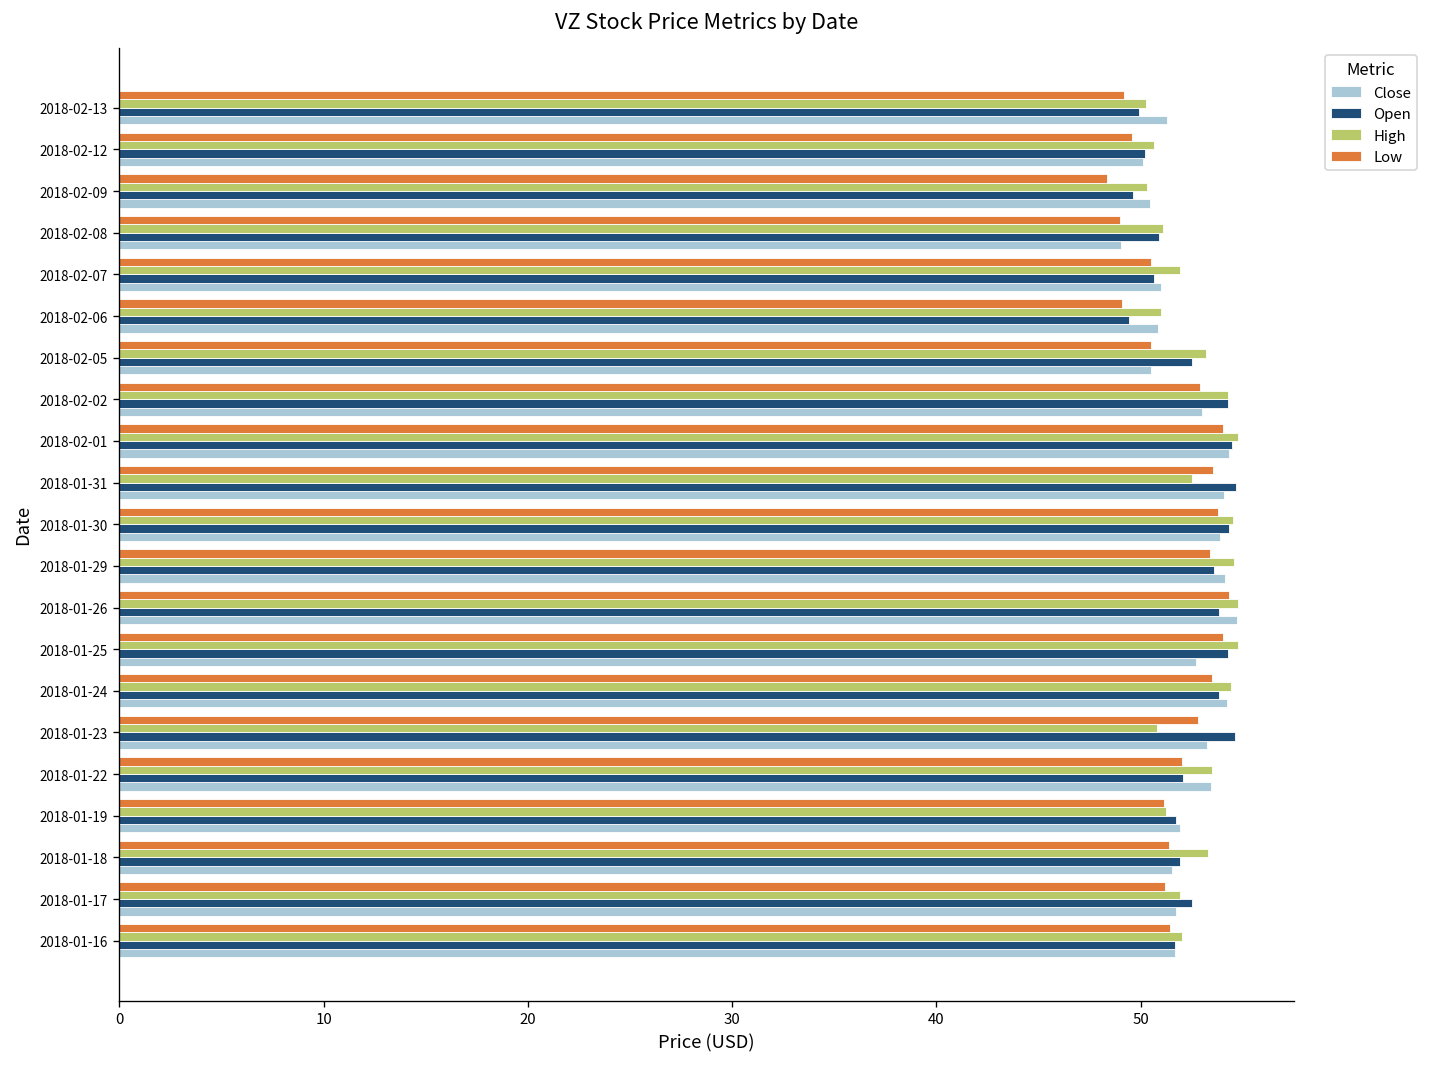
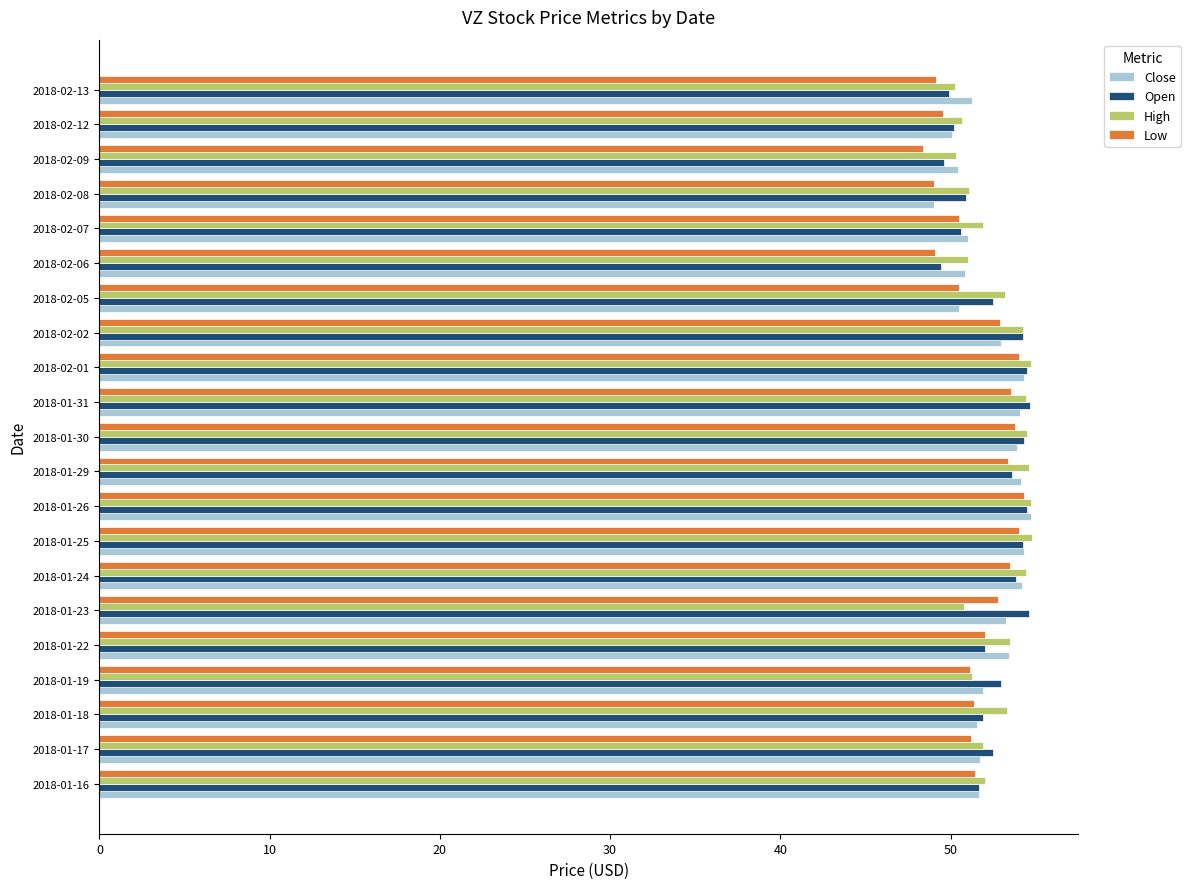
High, 2018-01-31: 52.5 -> 54.4
Open, 2018-01-26: 53.8 -> 54.5
Close, 2018-01-25: 52.7 -> 54.3
Open, 2018-01-19: 51.7 -> 52.9
